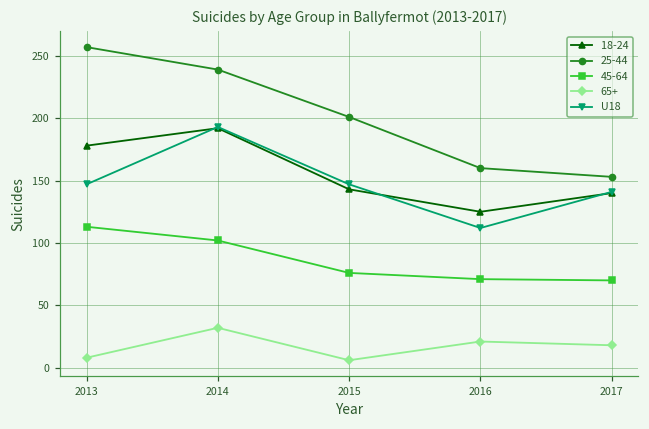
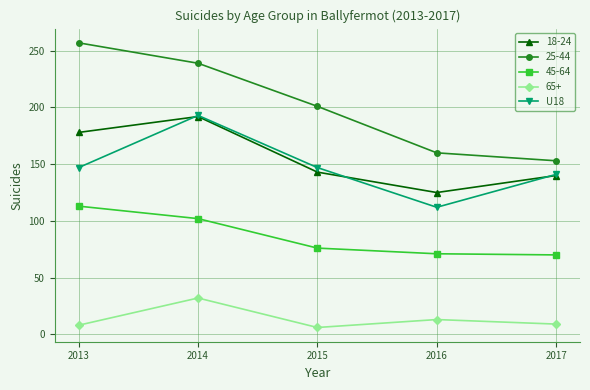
65+, 2016: 21 -> 13
65+, 2017: 18 -> 9
